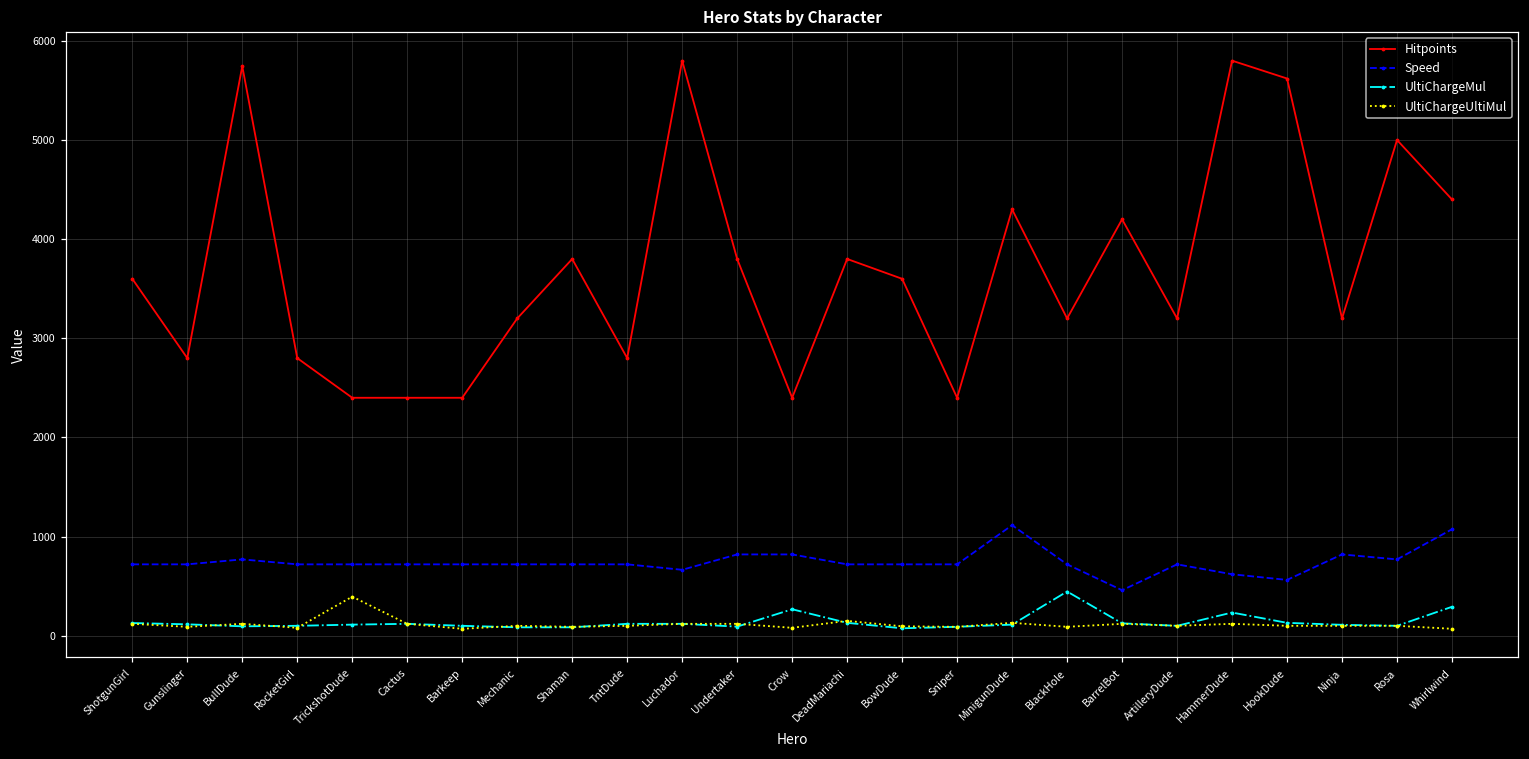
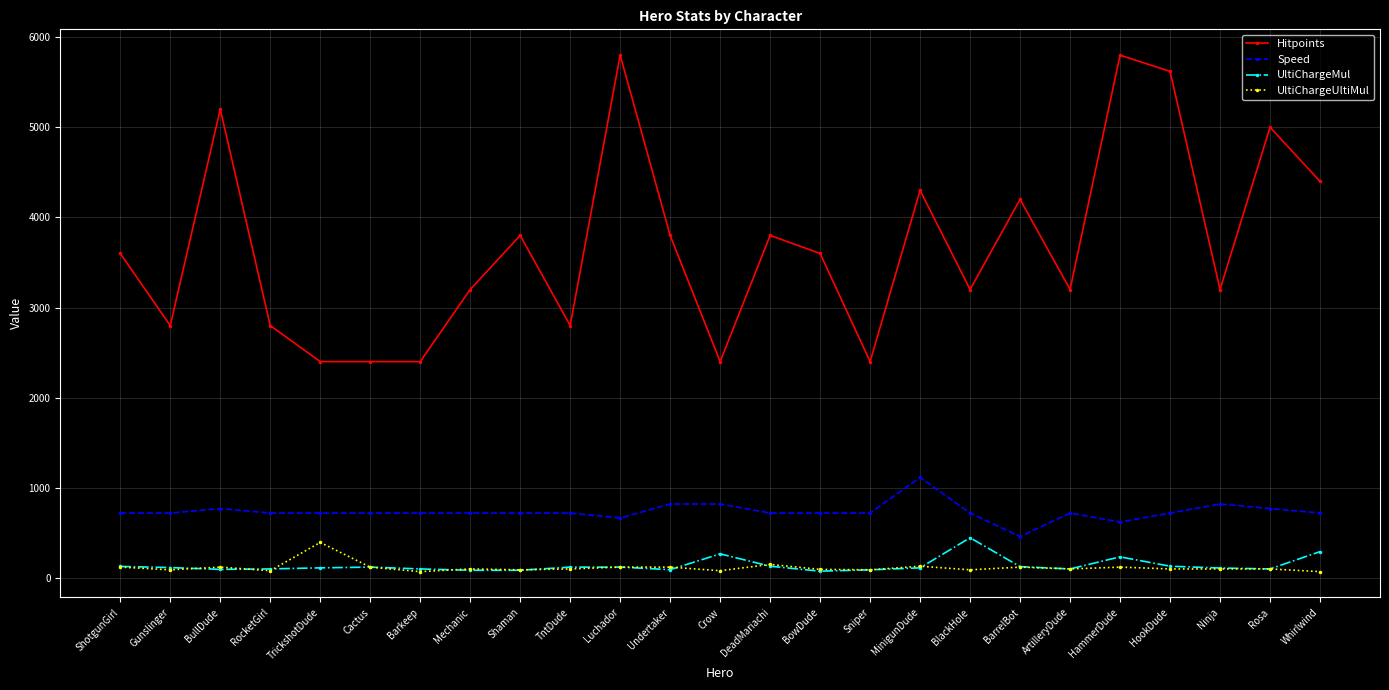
Hitpoints, BullDude: 5700 -> 5200
Speed, HookDude: 600 -> 700
Speed, Whirlwind: 1100 -> 700
